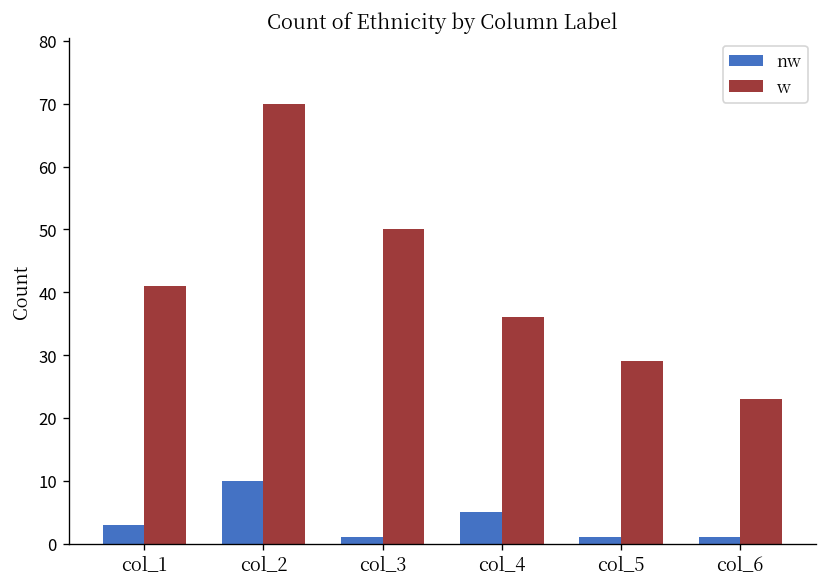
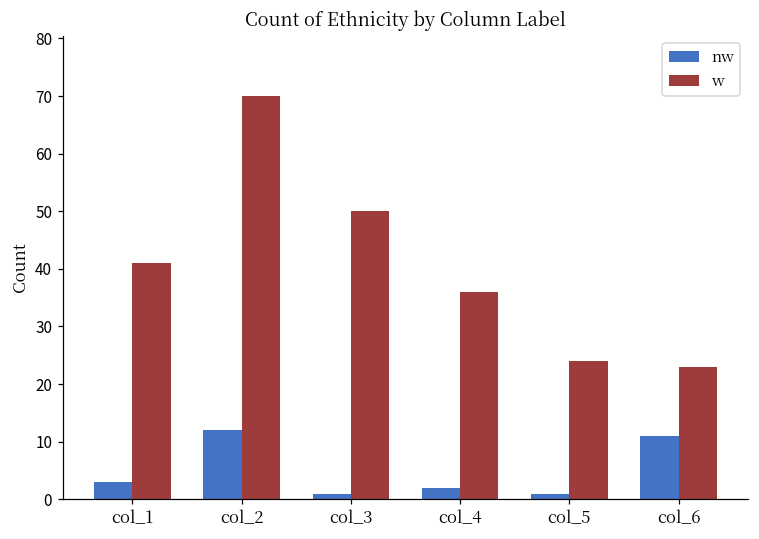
nw, col_2: 10 -> 12
nw, col_4: 5 -> 2
w, col_5: 29 -> 24
nw, col_6: 1 -> 11
